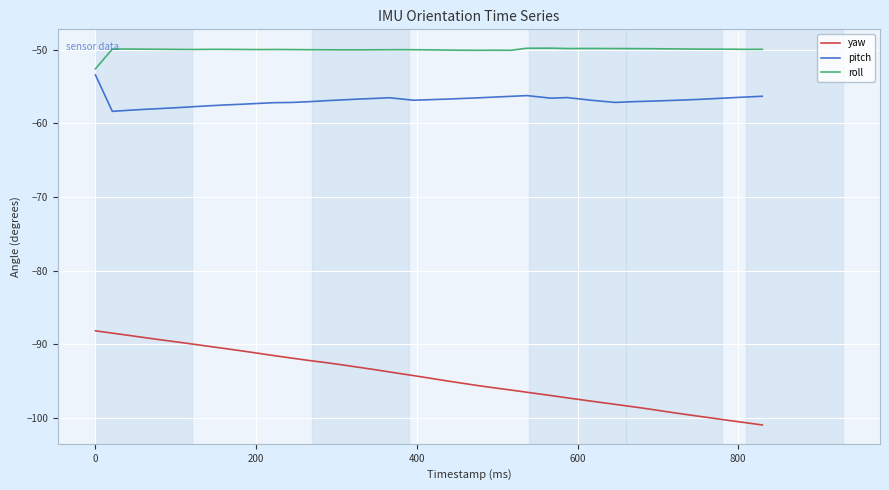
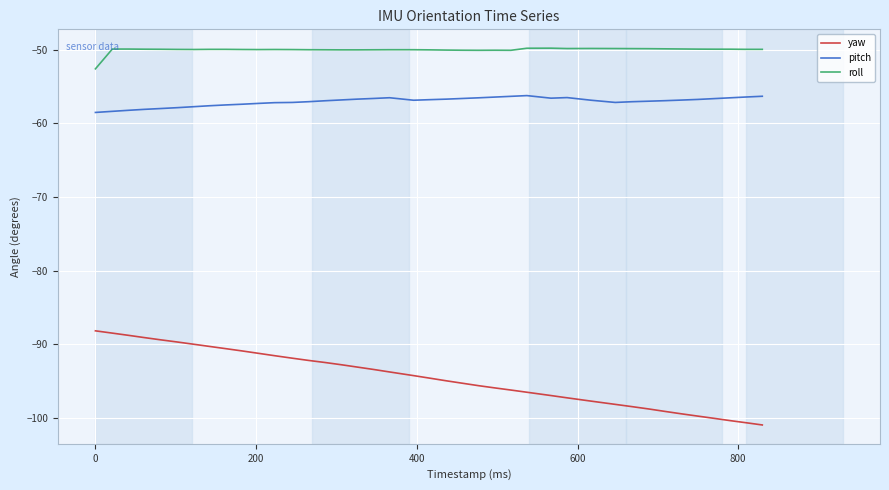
pitch, 0: -53 -> -59
